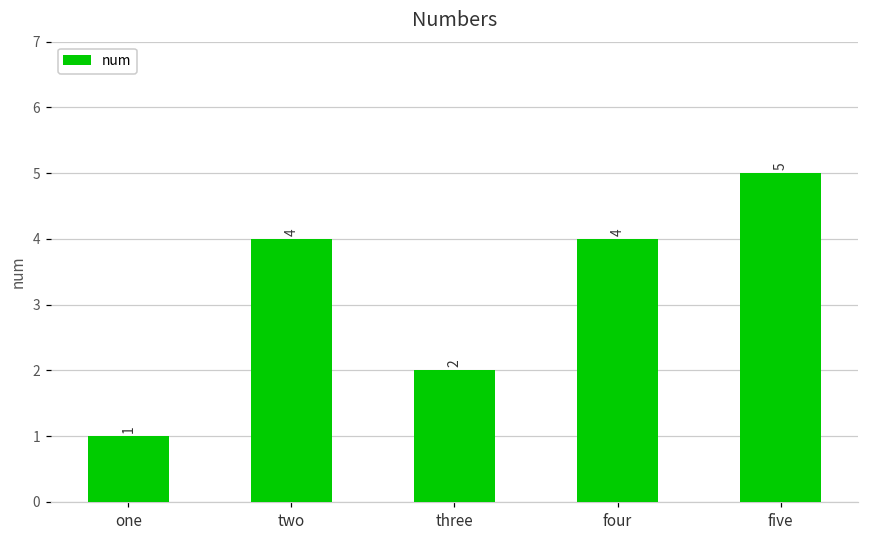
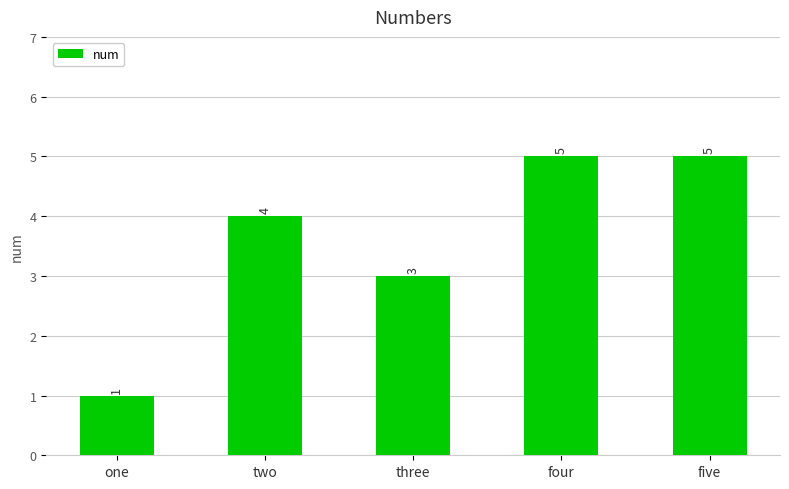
three: 2 -> 3
four: 4 -> 5
